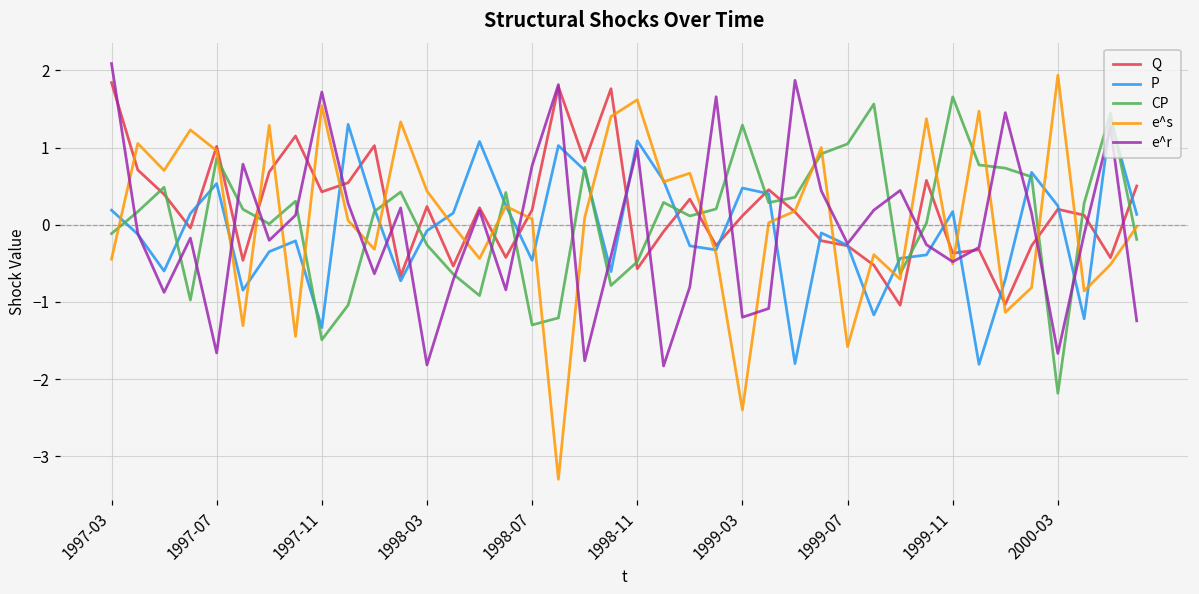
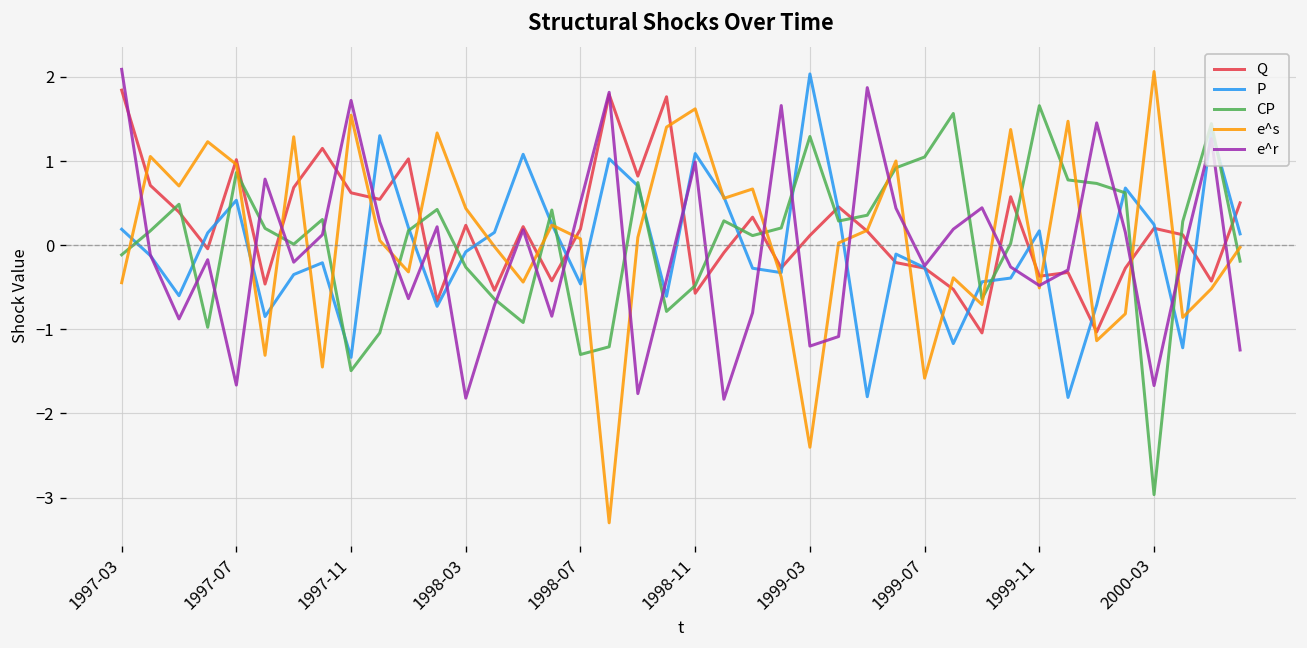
Q, 1997-11: 0.4 -> 0.6
e^r, 1998-07: 0.8 -> 0.5
P, 1999-03: 0.5 -> 2.0
CP, 2000-03: -2.2 -> -3.0
e^s, 2000-03: 1.9 -> 2.1
